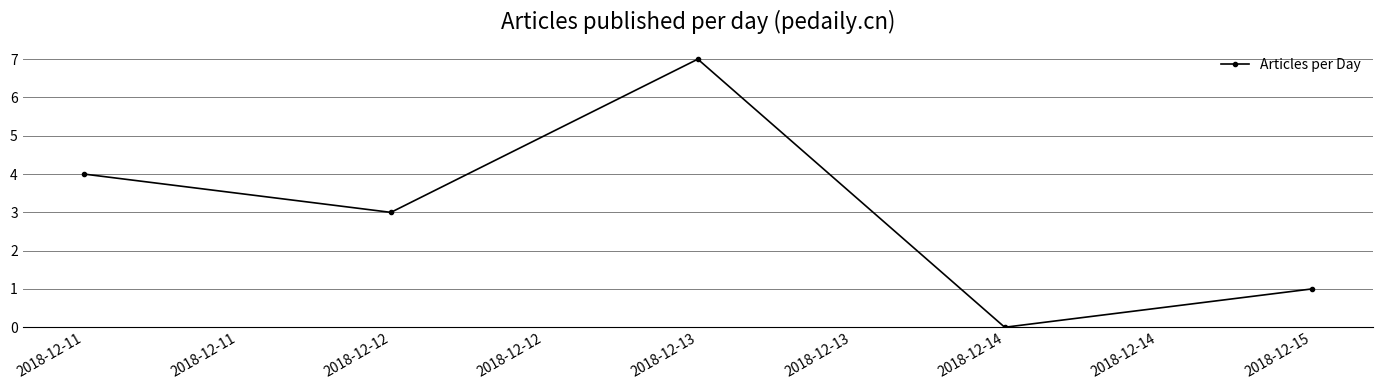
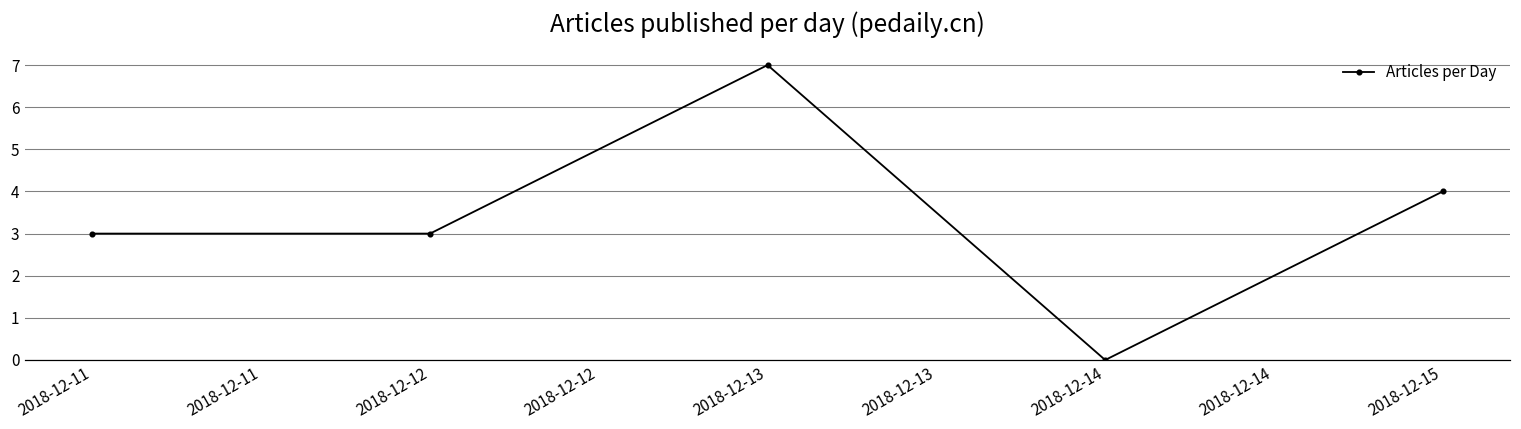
2018-12-11: 4 -> 3
2018-12-15: 1 -> 4
